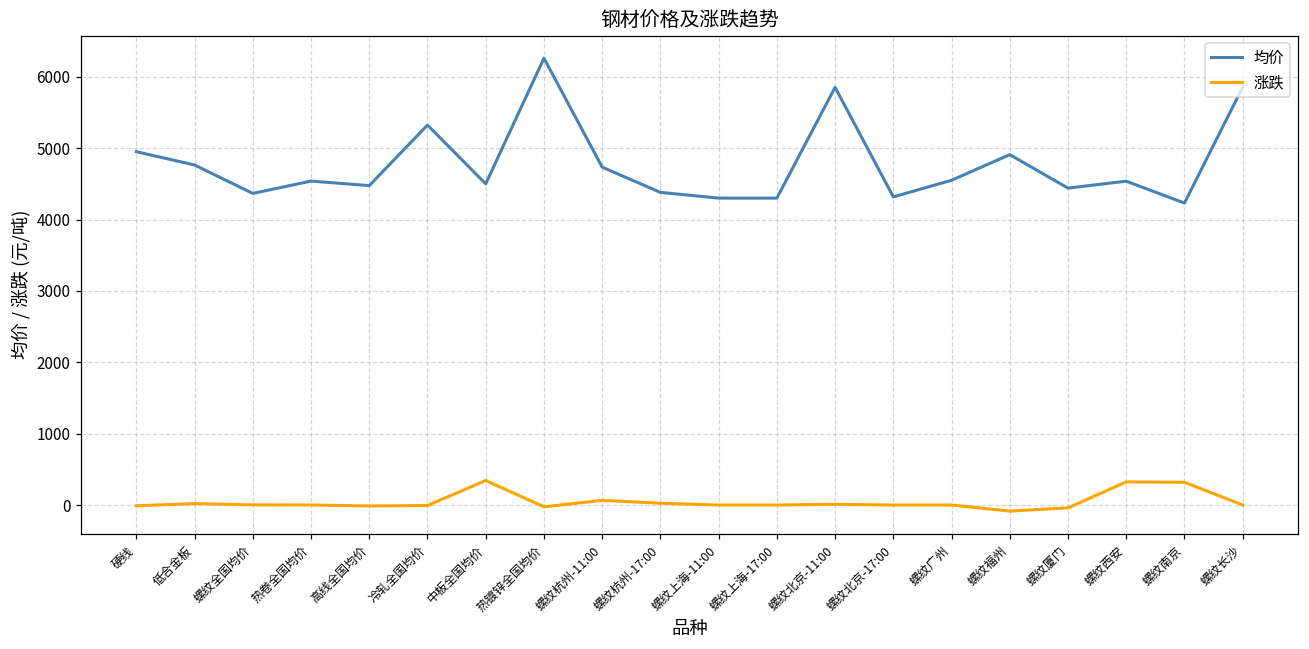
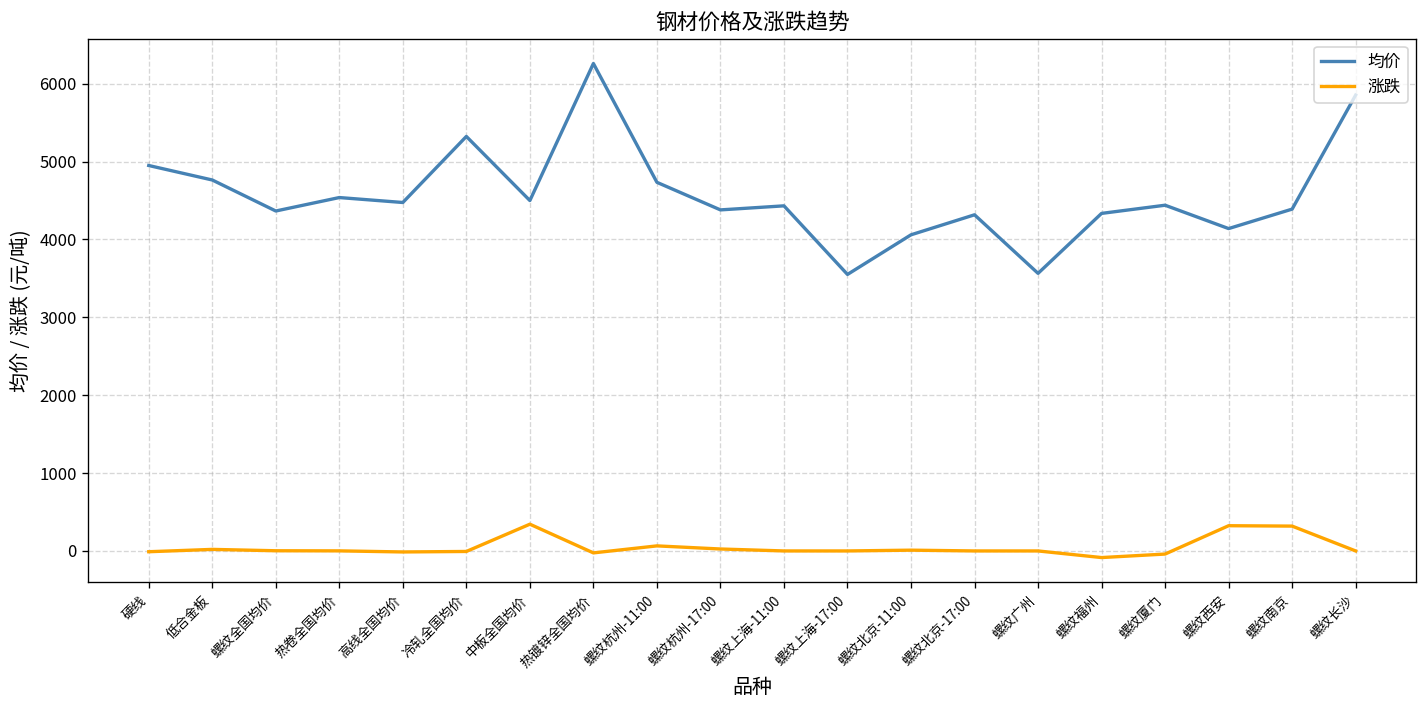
均价, 螺纹上海-11:00: 4300 -> 4400
均价, 螺纹上海-17:00: 4300 -> 3600
均价, 螺纹北京-11:00: 5900 -> 4100
均价, 螺纹广州: 4600 -> 3600
均价, 螺纹福州: 4900 -> 4300
均价, 螺纹西安: 4500 -> 4100
均价, 螺纹南京: 4200 -> 4400
